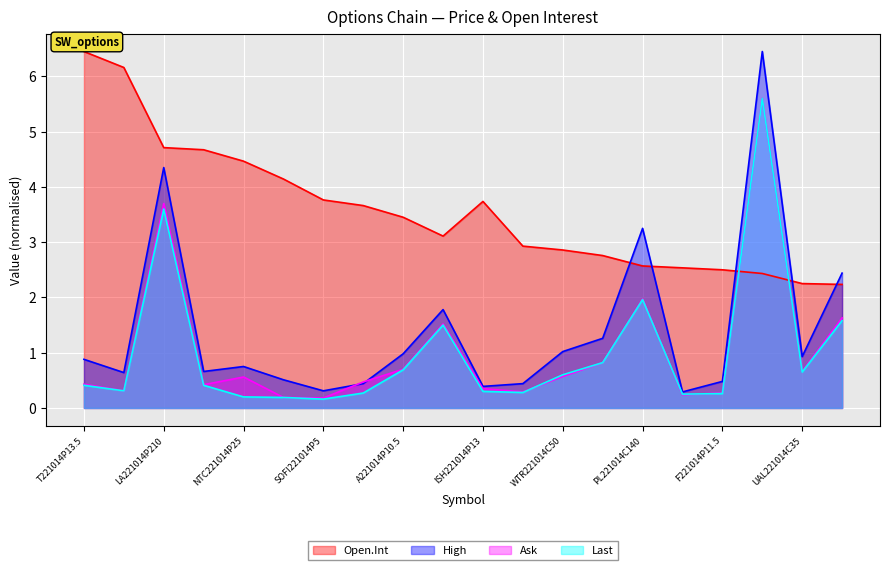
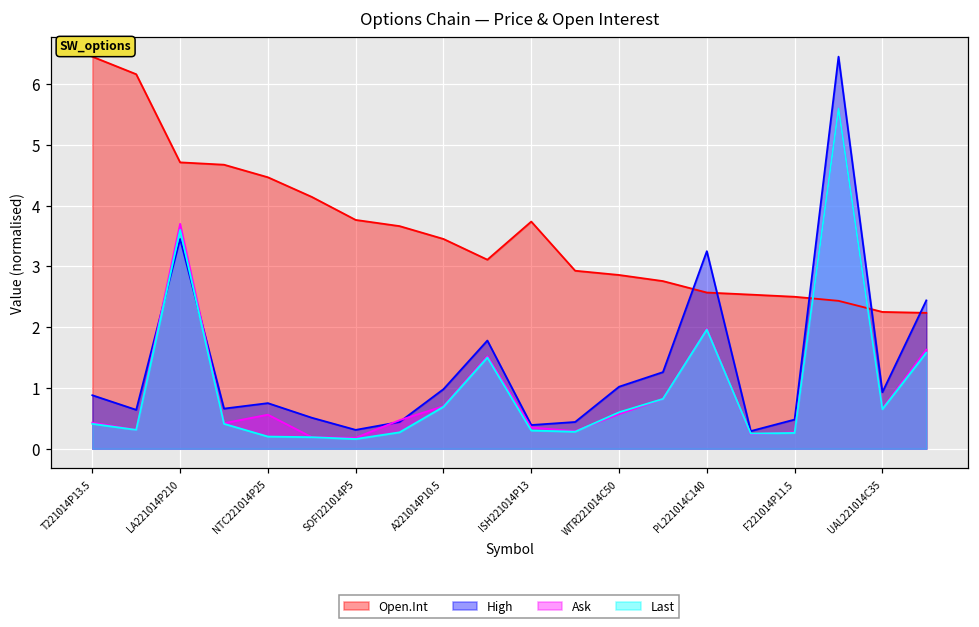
High, LA221014P210: 4.4 -> 3.5
